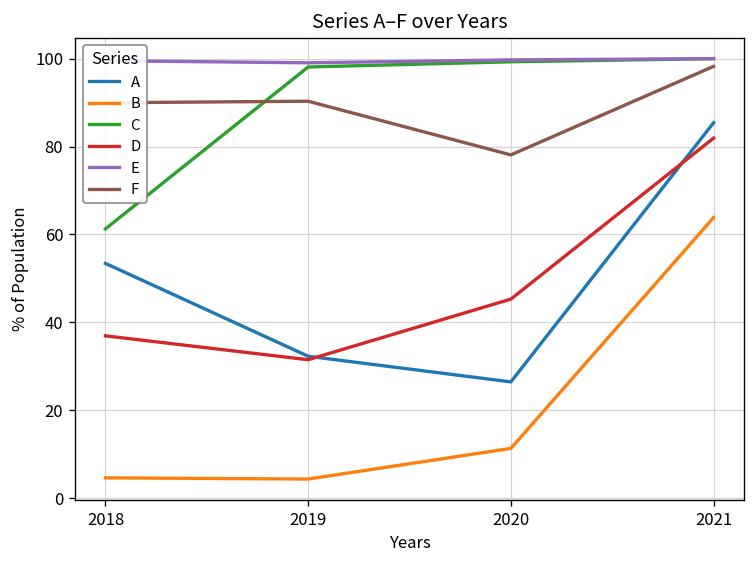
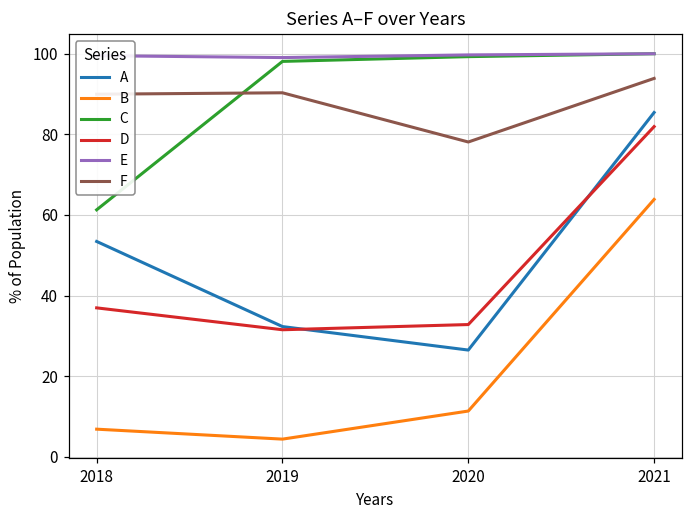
B, 2018: 5 -> 7
D, 2020: 45 -> 33
F, 2021: 98 -> 94
